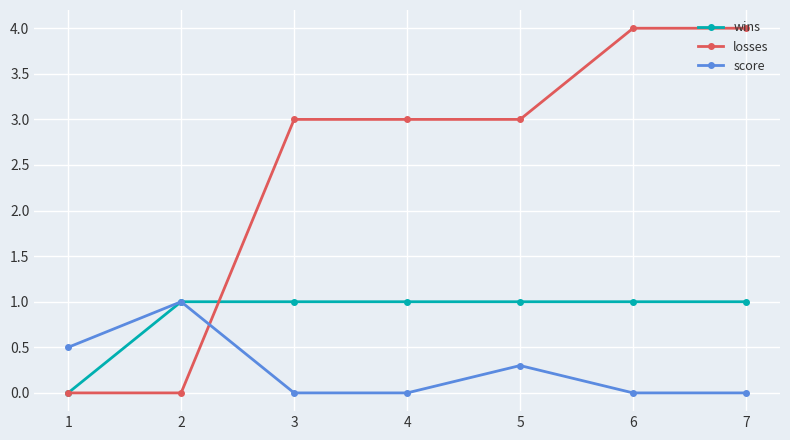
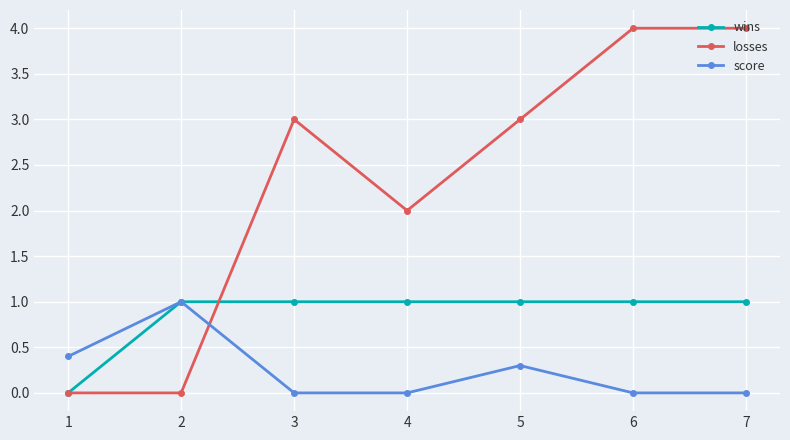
score, 1: 0.5 -> 0.4
losses, 4: 3 -> 2
